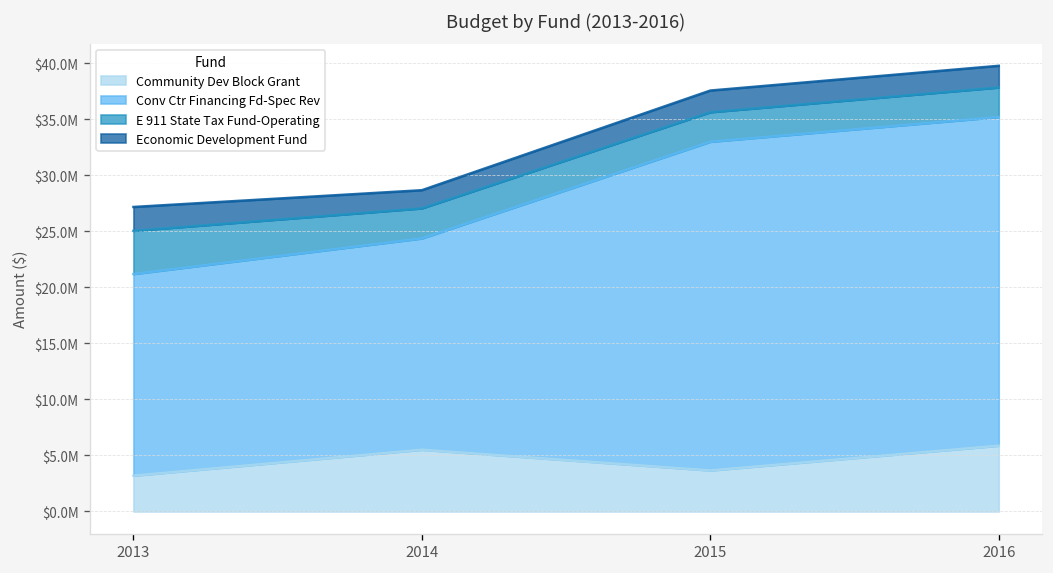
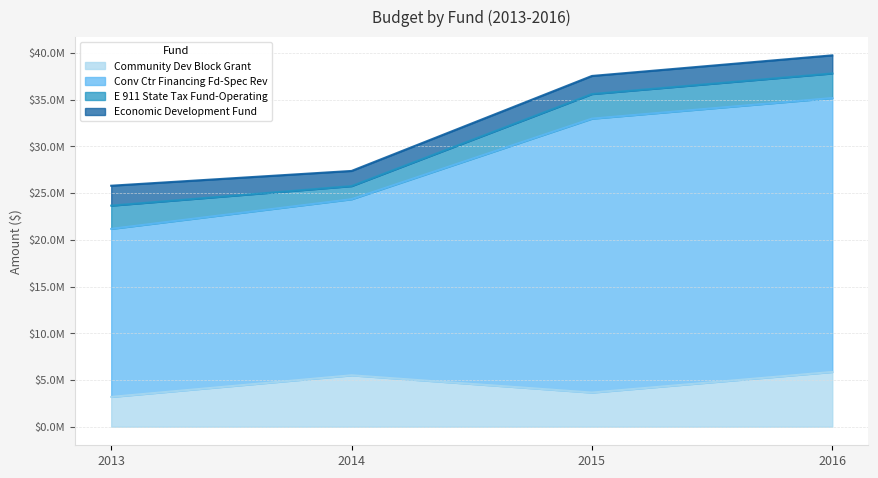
E 911 State Tax Fund-Operating, 2013: $4000000 -> $2000000
E 911 State Tax Fund-Operating, 2014: $3000000 -> $1000000
